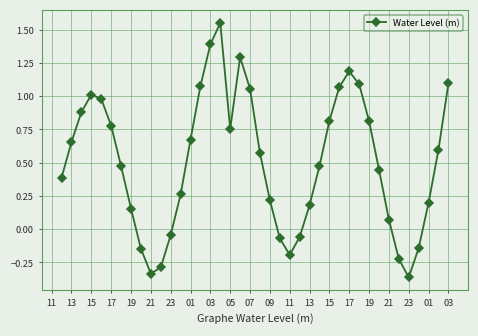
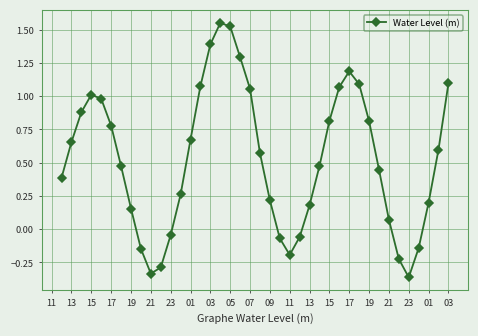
05: 0.75 -> 1.53
